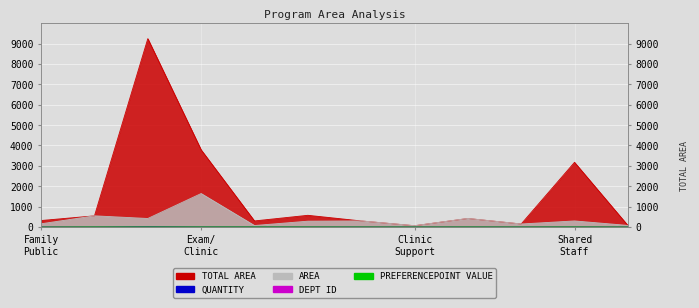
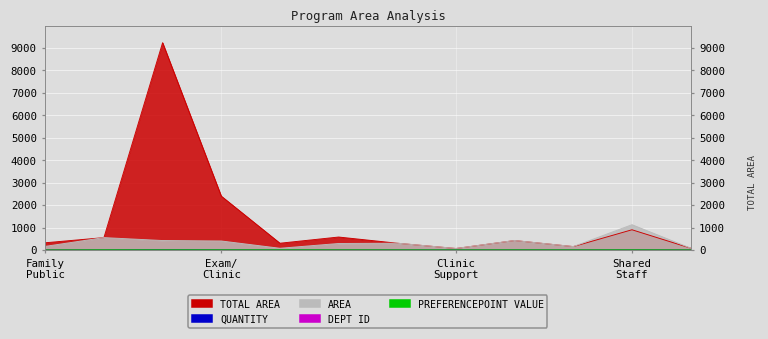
TOTAL AREA, Exam/ Clinic: 3800 -> 2400
AREA, Exam/ Clinic: 1600 -> 400
TOTAL AREA, Shared Staff: 3200 -> 900
AREA, Shared Staff: 300 -> 1100
